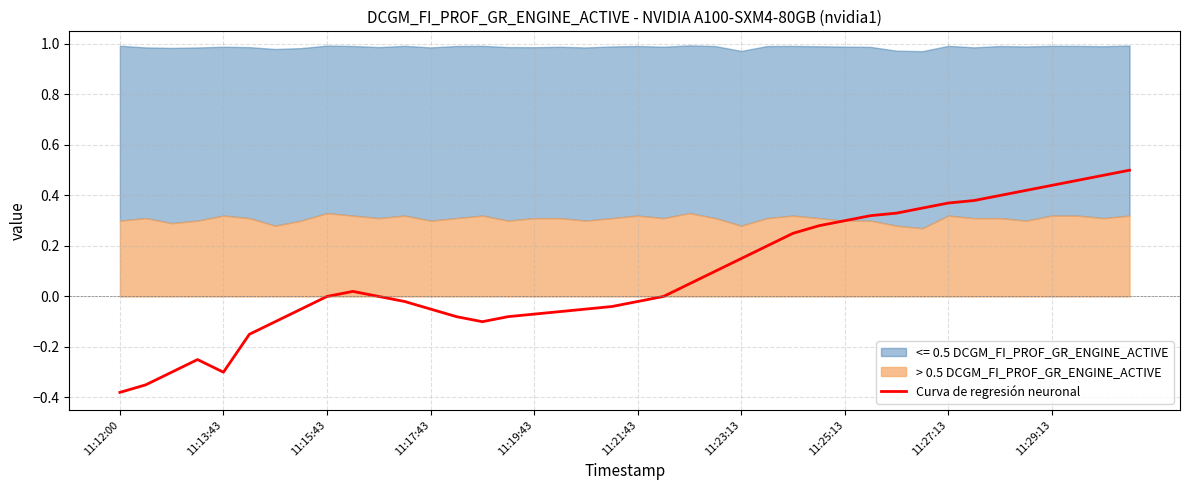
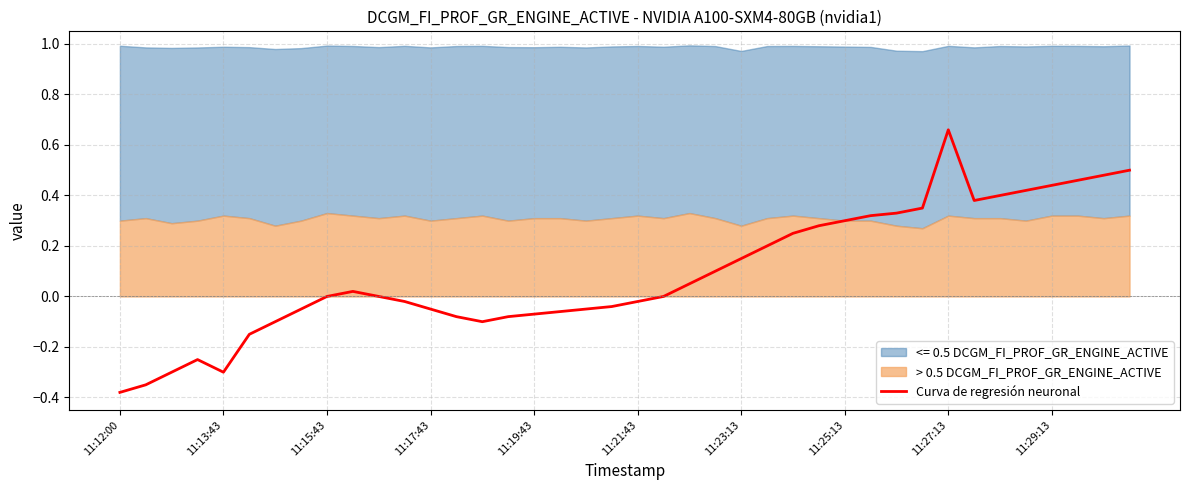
Curva de regresión neuronal, 11:27:13: 0.37 -> 0.66
